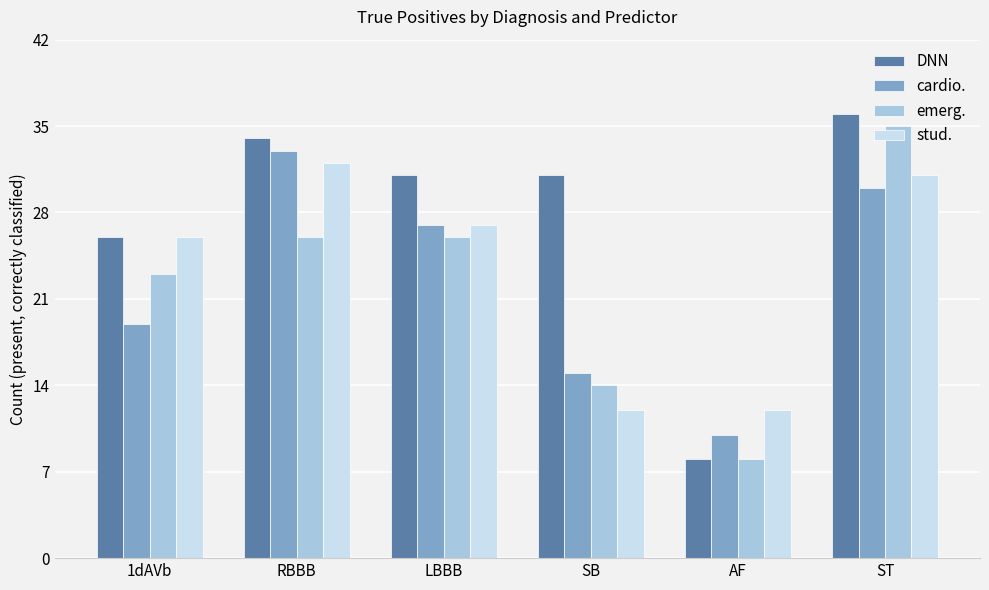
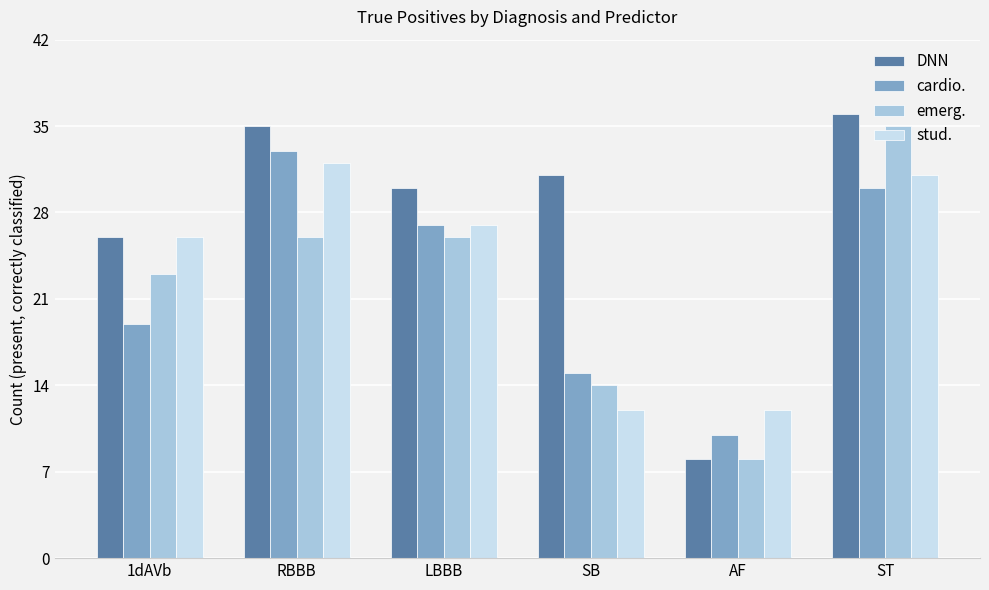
DNN, RBBB: 34 -> 35
DNN, LBBB: 31 -> 30
